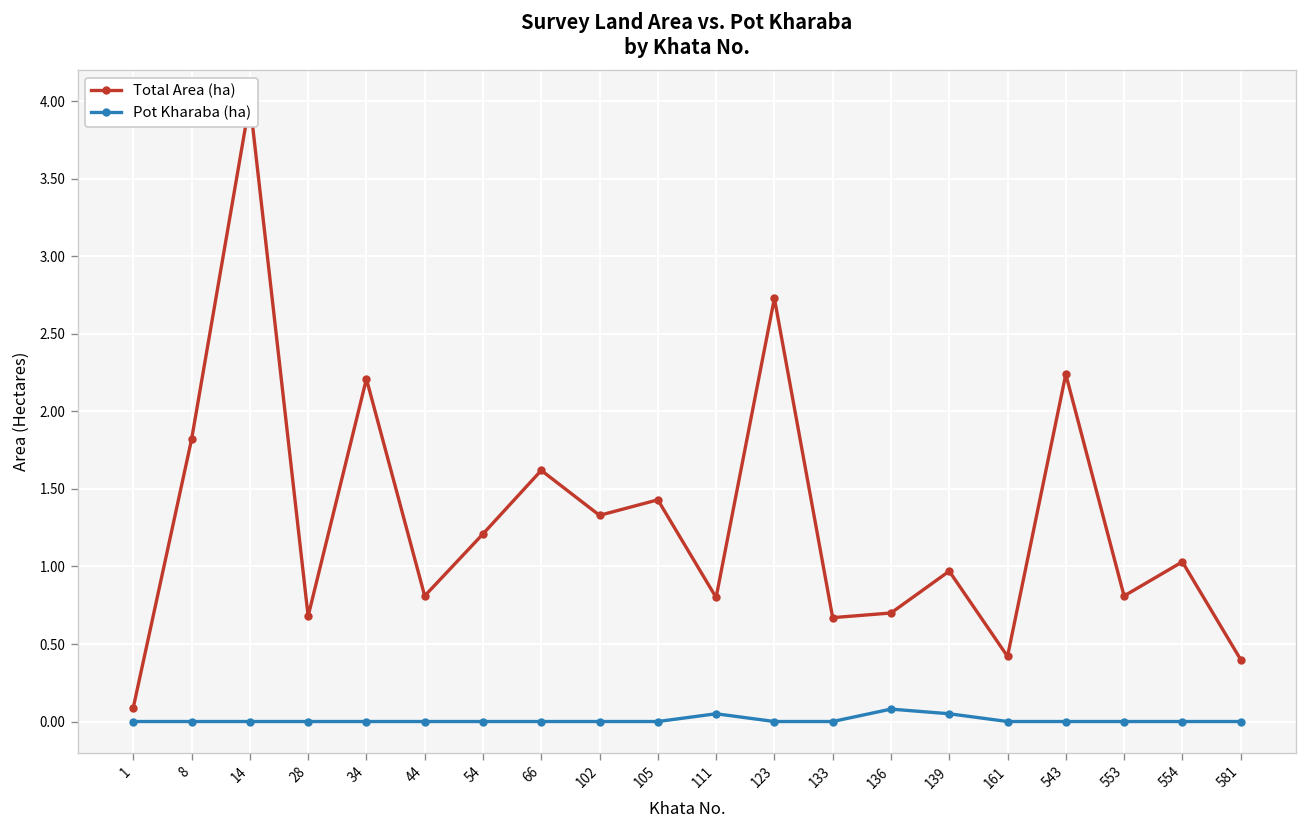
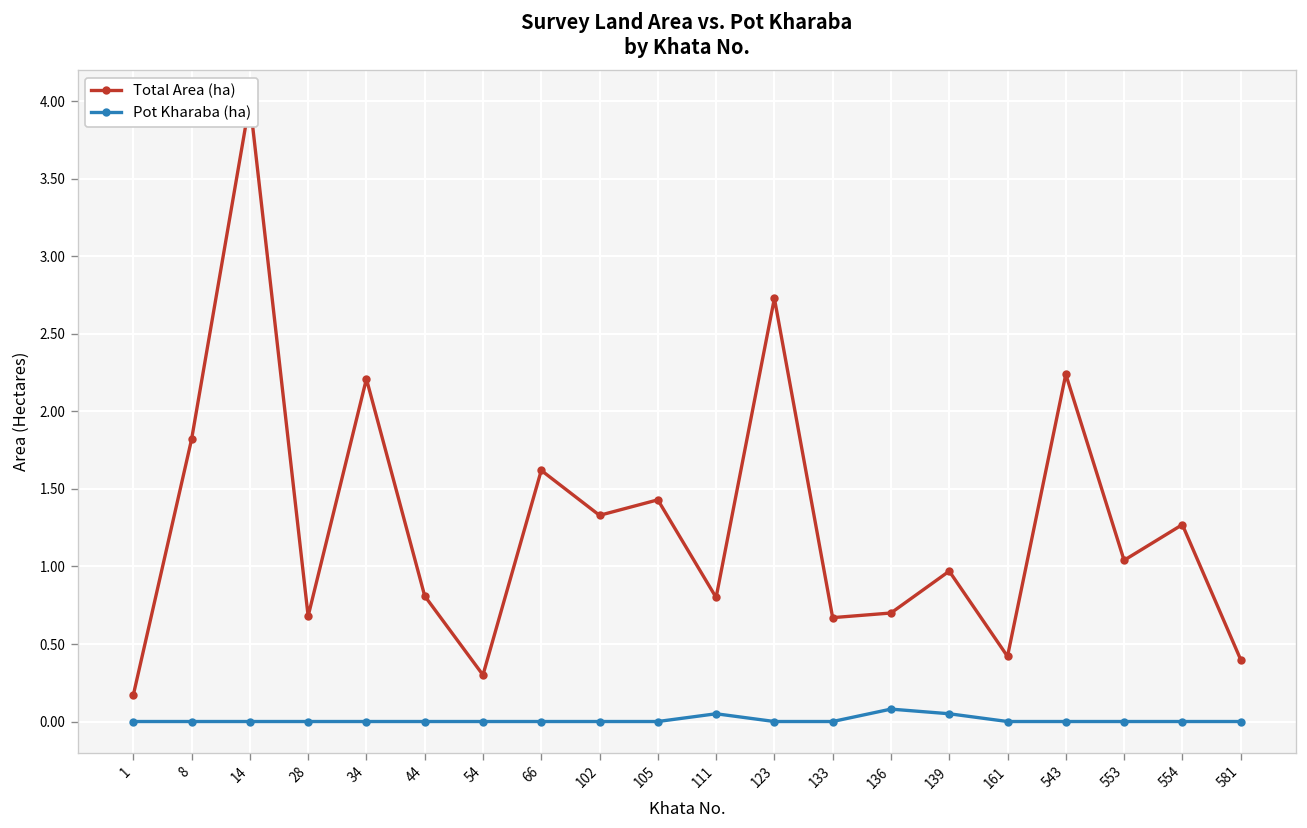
Total Area (ha), 1: 0.09 -> 0.17
Total Area (ha), 54: 1.21 -> 0.30
Total Area (ha), 553: 0.81 -> 1.04
Total Area (ha), 554: 1.03 -> 1.27
